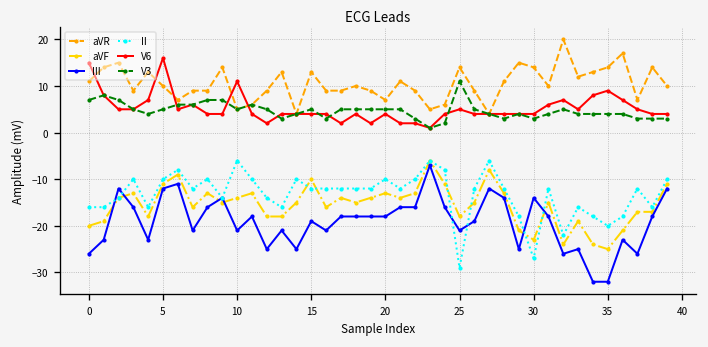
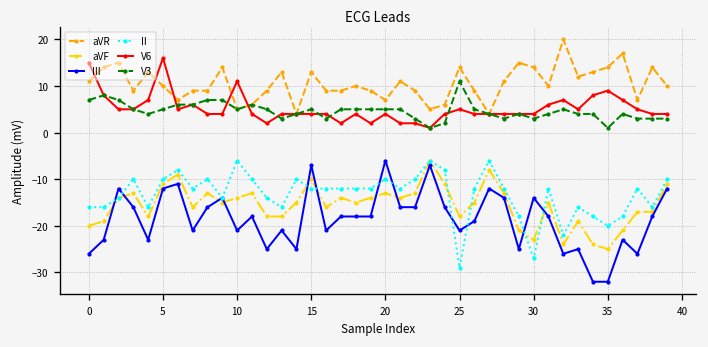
III, 15: -19 -> -7
III, 20: -18 -> -6
V3, 35: 4 -> 1
